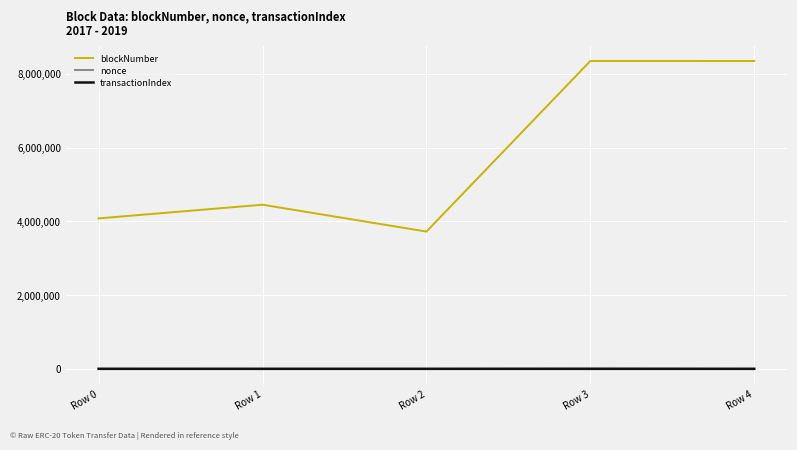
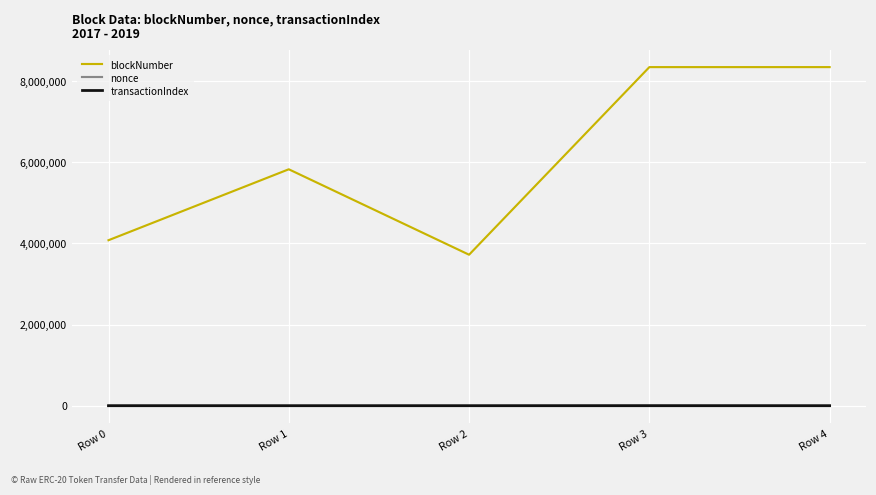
blockNumber, Row 1: 4,500,000 -> 5,800,000
